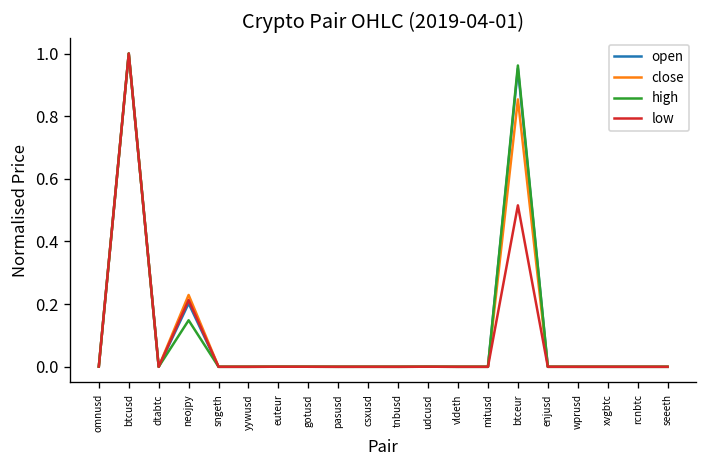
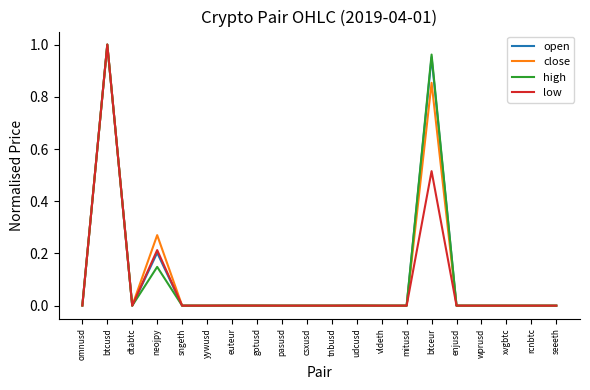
close, neojpy: 0.23 -> 0.27
